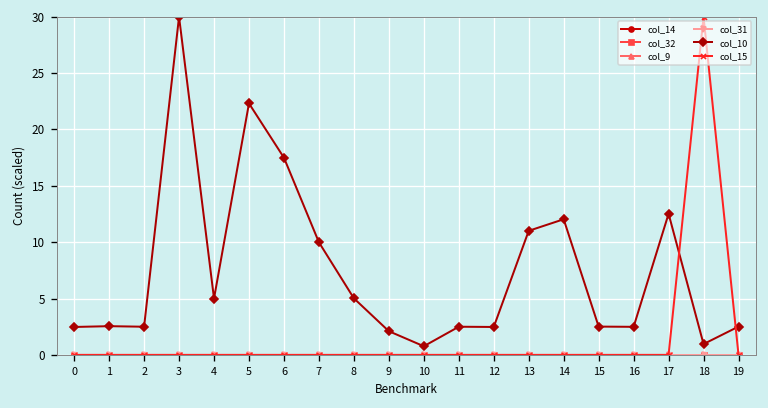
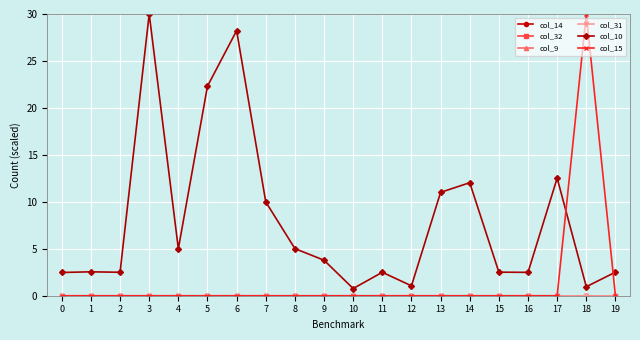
col_10, 6: 17 -> 28
col_10, 9: 2 -> 4
col_10, 12: 2 -> 1
